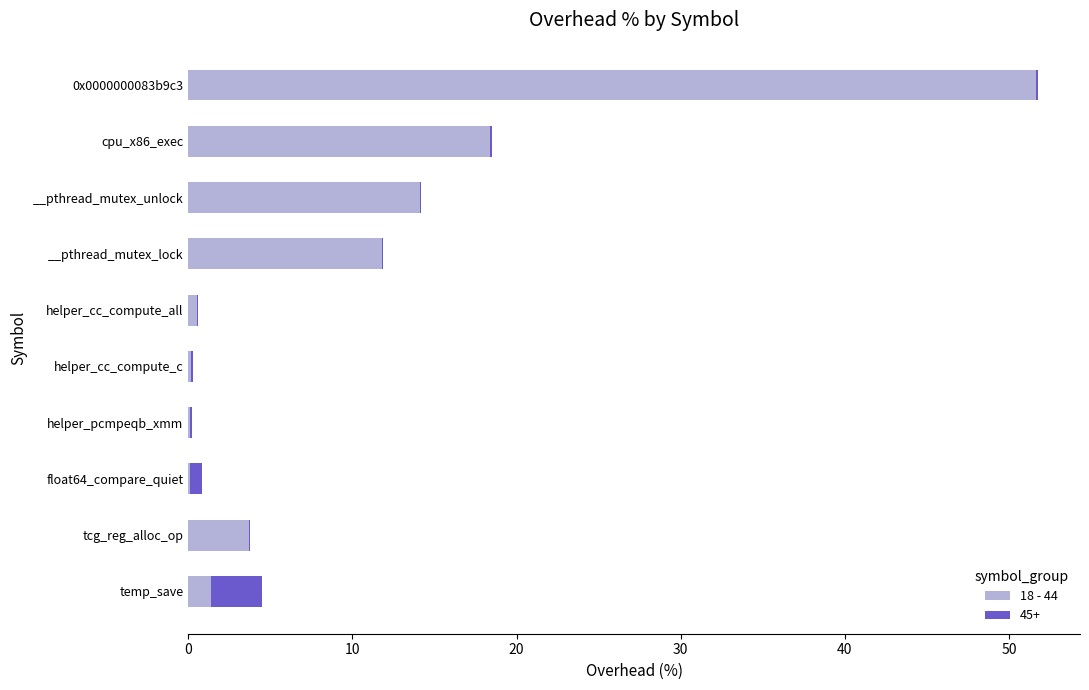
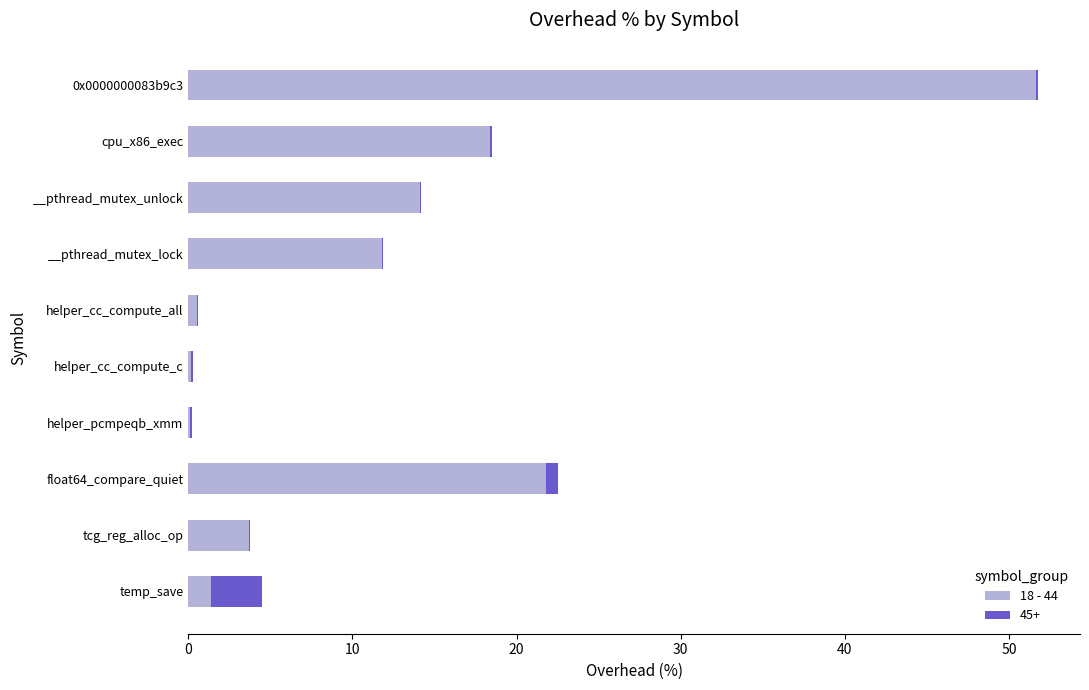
18 - 44, float64_compare_quiet: 0.1 -> 21.8
